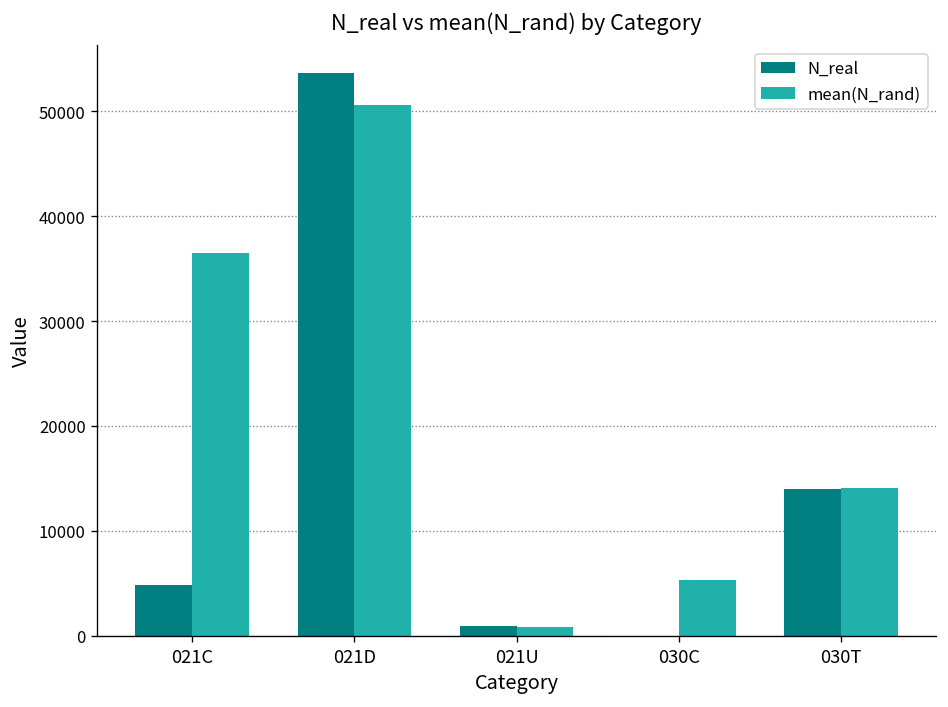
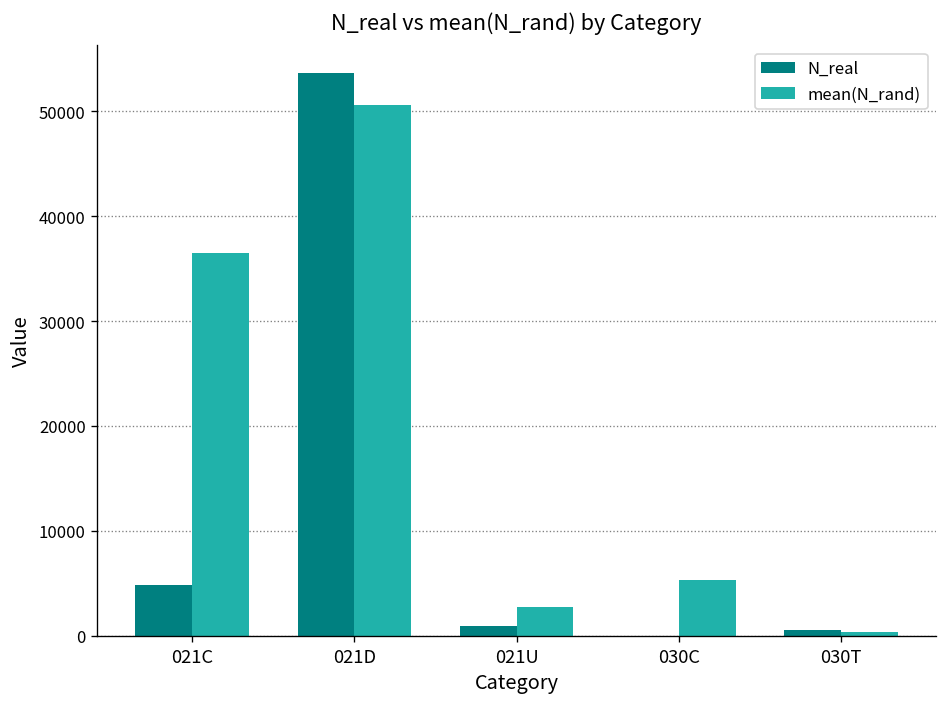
mean(N_rand), 021U: 1000 -> 3000
N_real, 030T: 14000 -> 1000
mean(N_rand), 030T: 14000 -> 0
